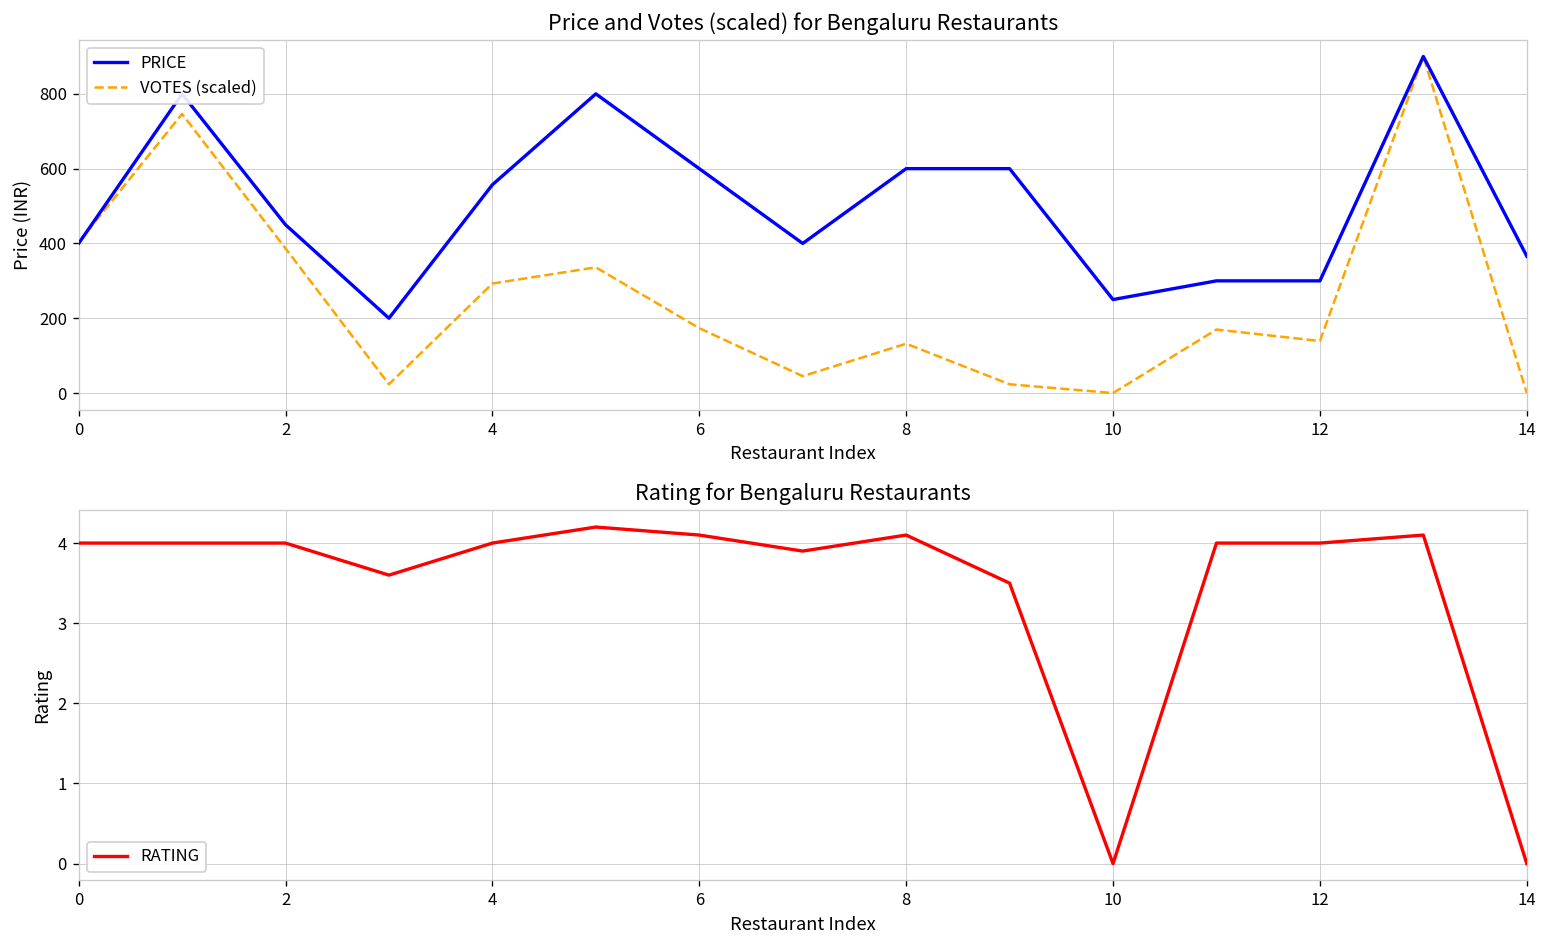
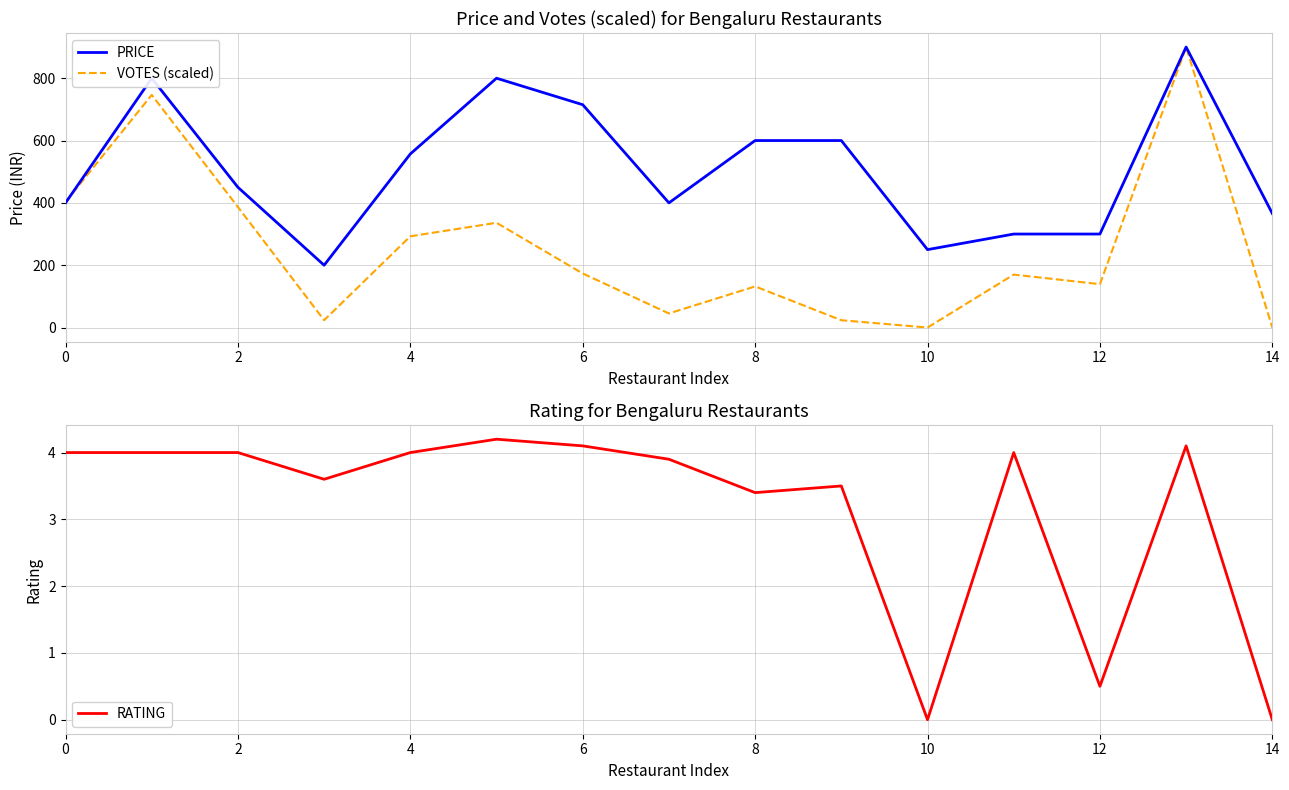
Price and Votes (scaled) for Bengaluru Restaurants, PRICE, 6: 600 -> 720
Rating for Bengaluru Restaurants, 8: 4.1 -> 3.4
Rating for Bengaluru Restaurants, 12: 4.0 -> 0.5
